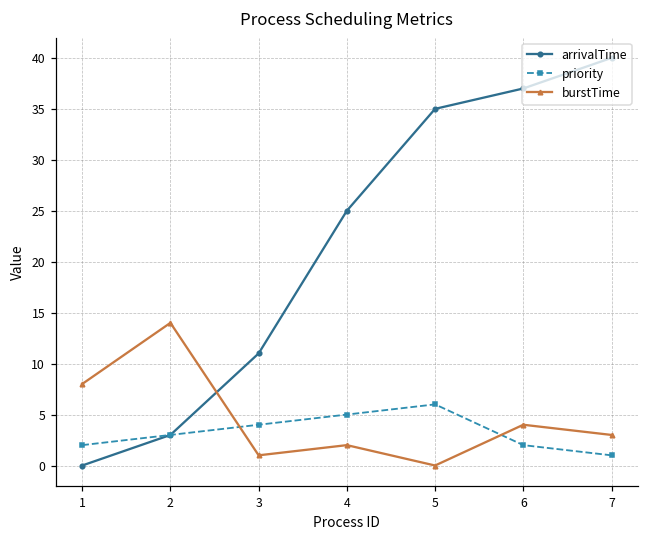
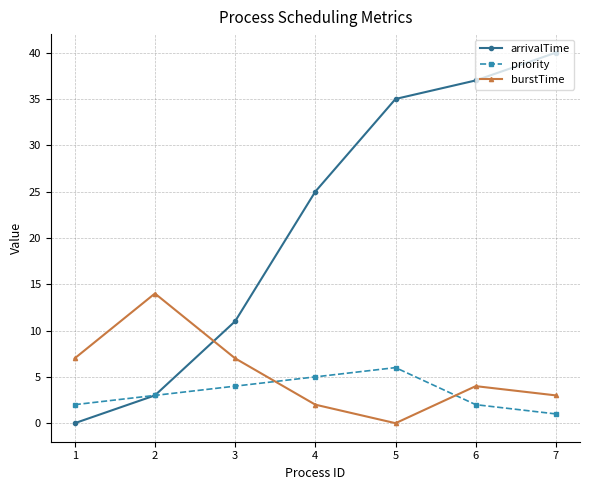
burstTime, 1: 8 -> 7
burstTime, 3: 1 -> 7
